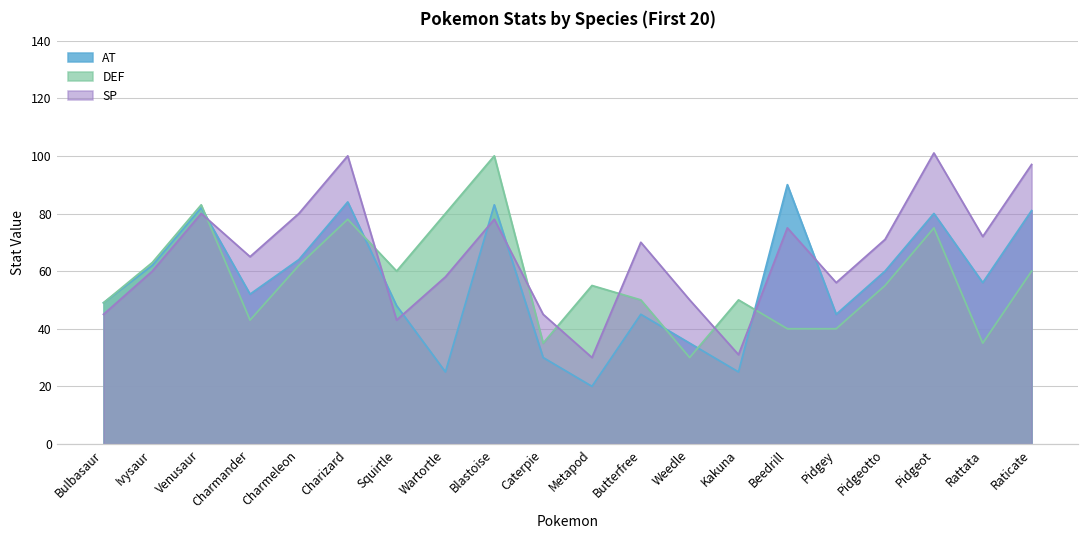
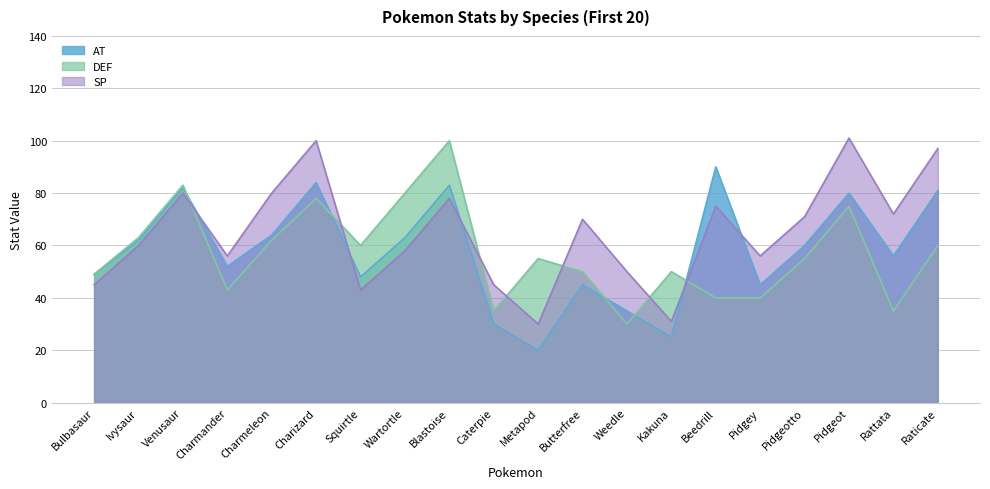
SP, Charmander: 65 -> 56
AT, Wartortle: 25 -> 63
